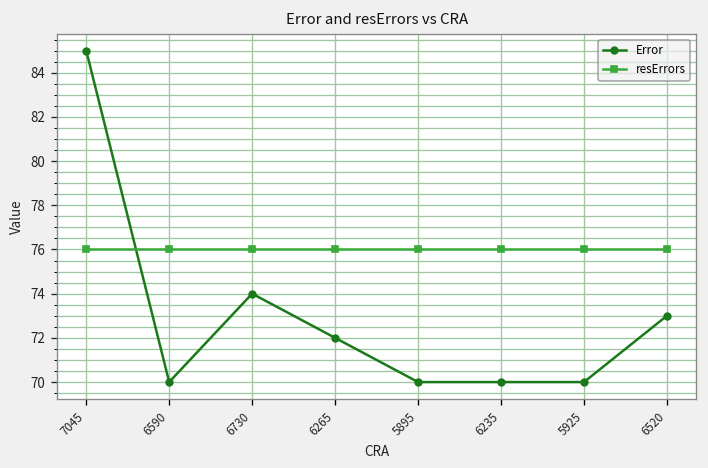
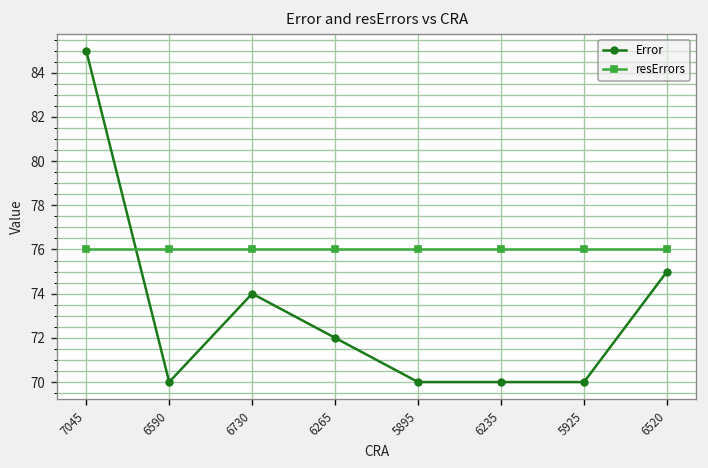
Error, 6520: 73 -> 75
